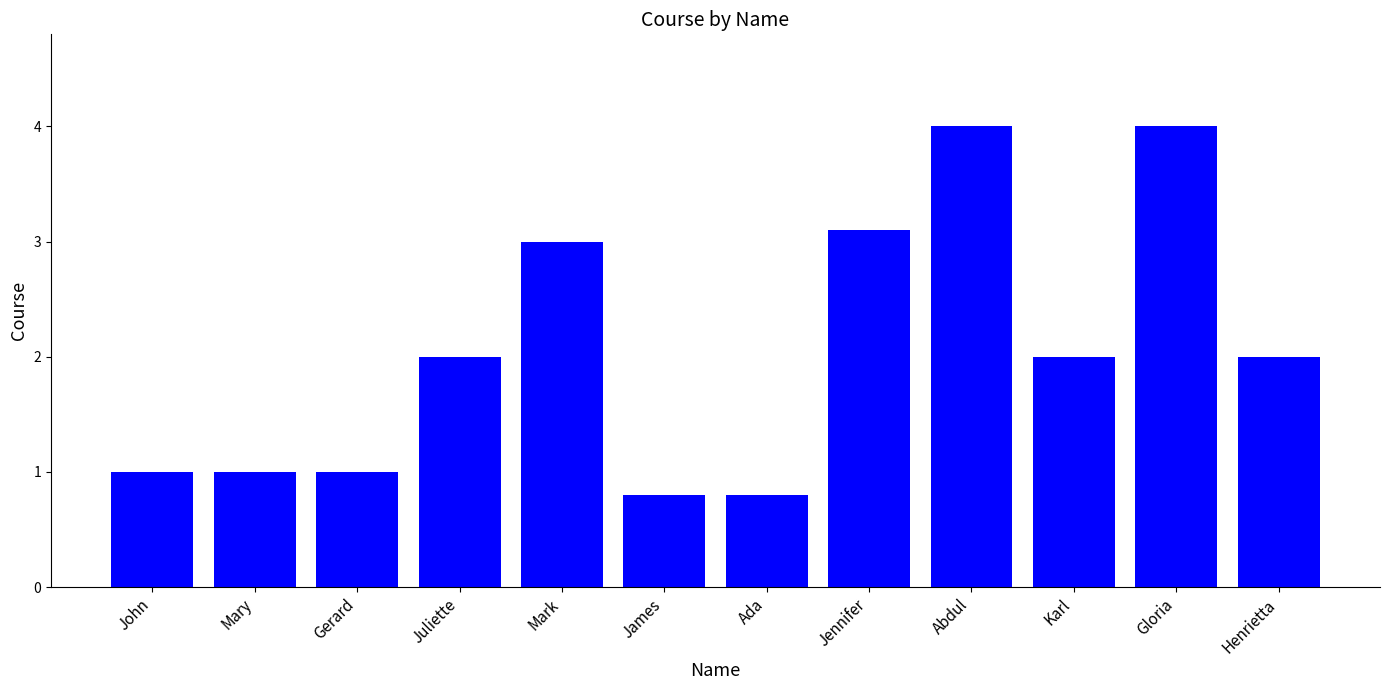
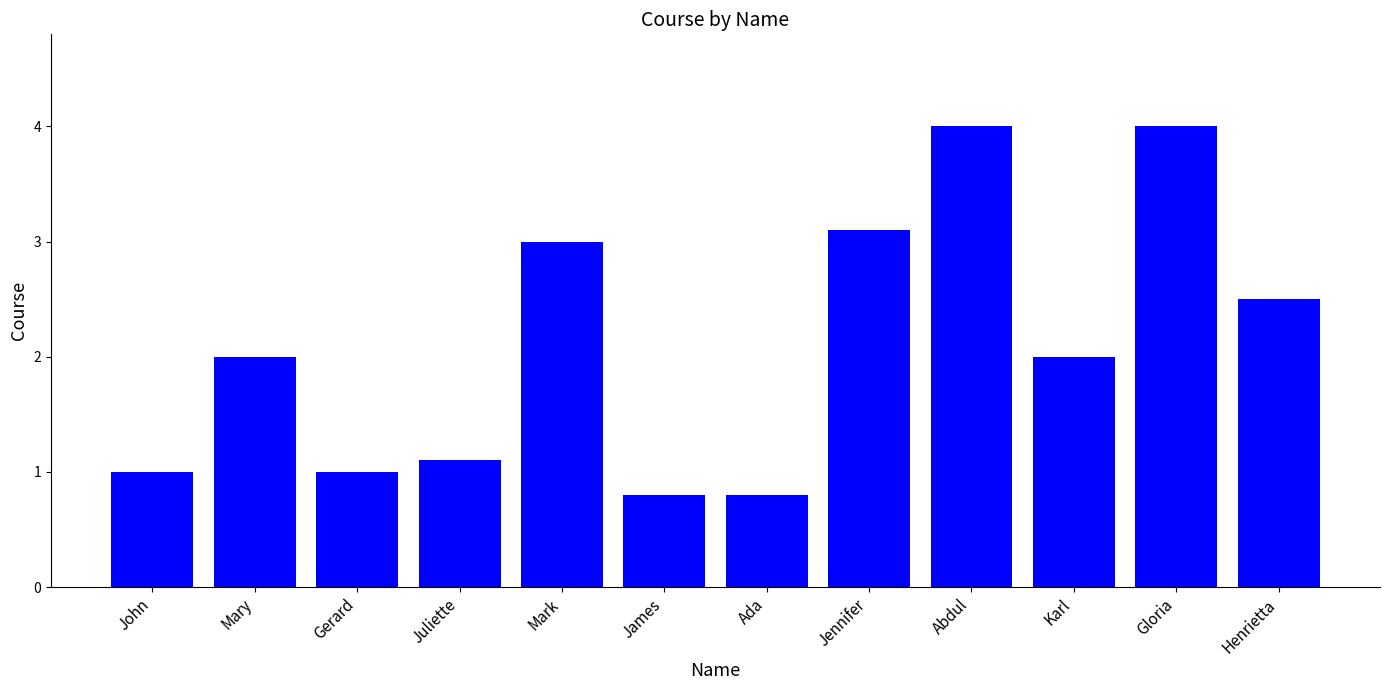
Mary: 1 -> 2
Juliette: 2.0 -> 1.1
Henrietta: 2.0 -> 2.5
